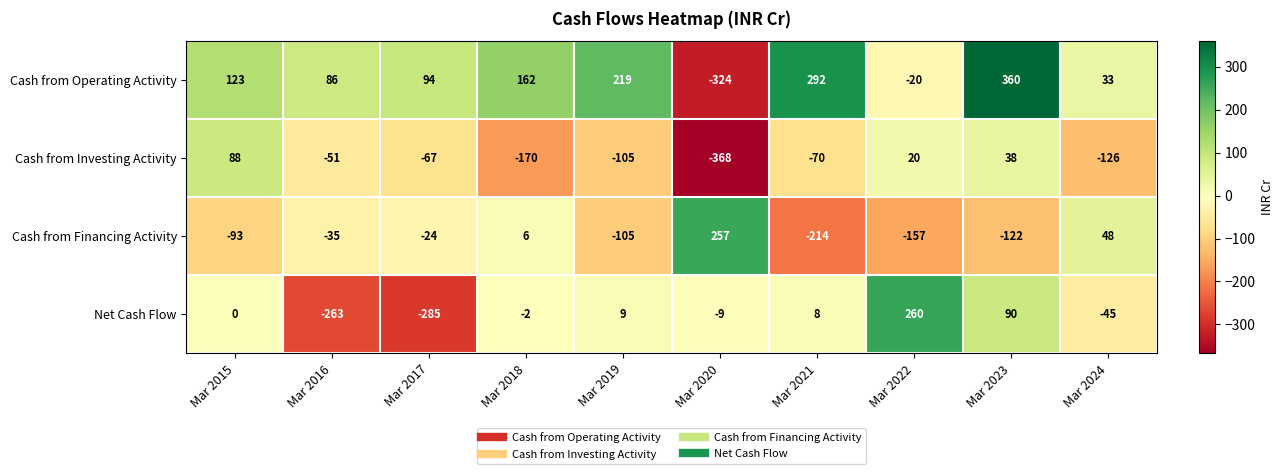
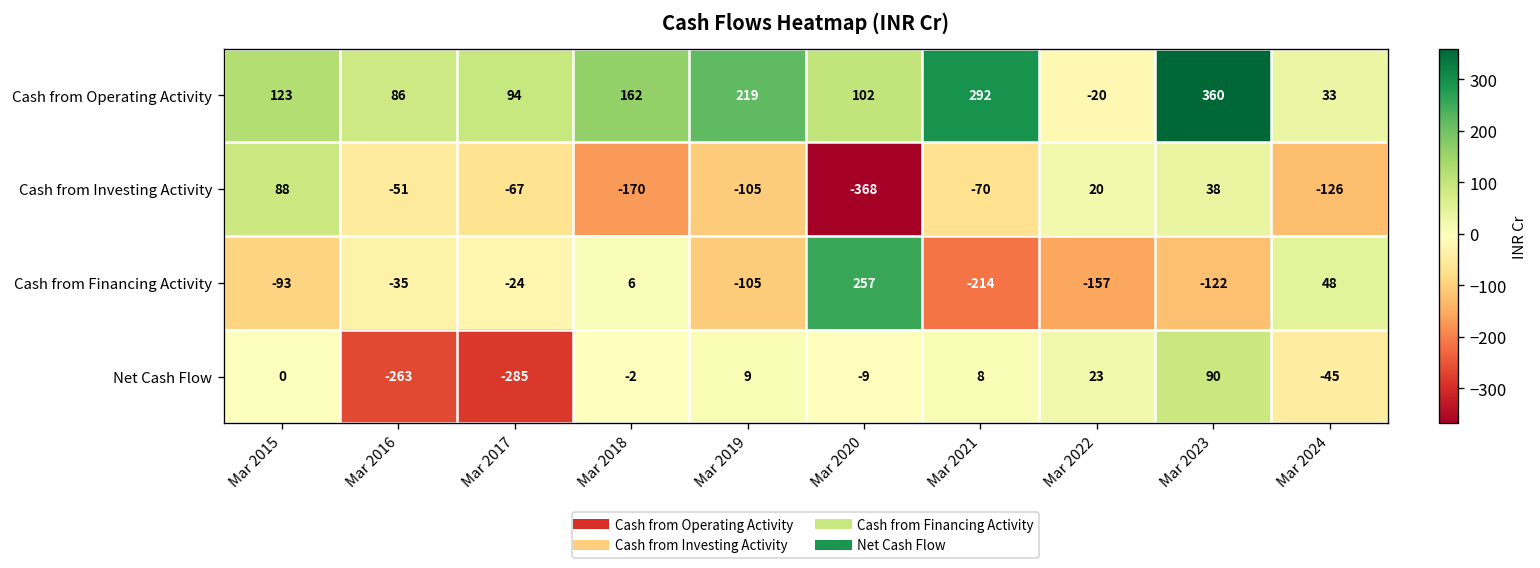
Cash from Operating Activity, Mar 2020: -324 -> 102
Net Cash Flow, Mar 2022: 260 -> 23
